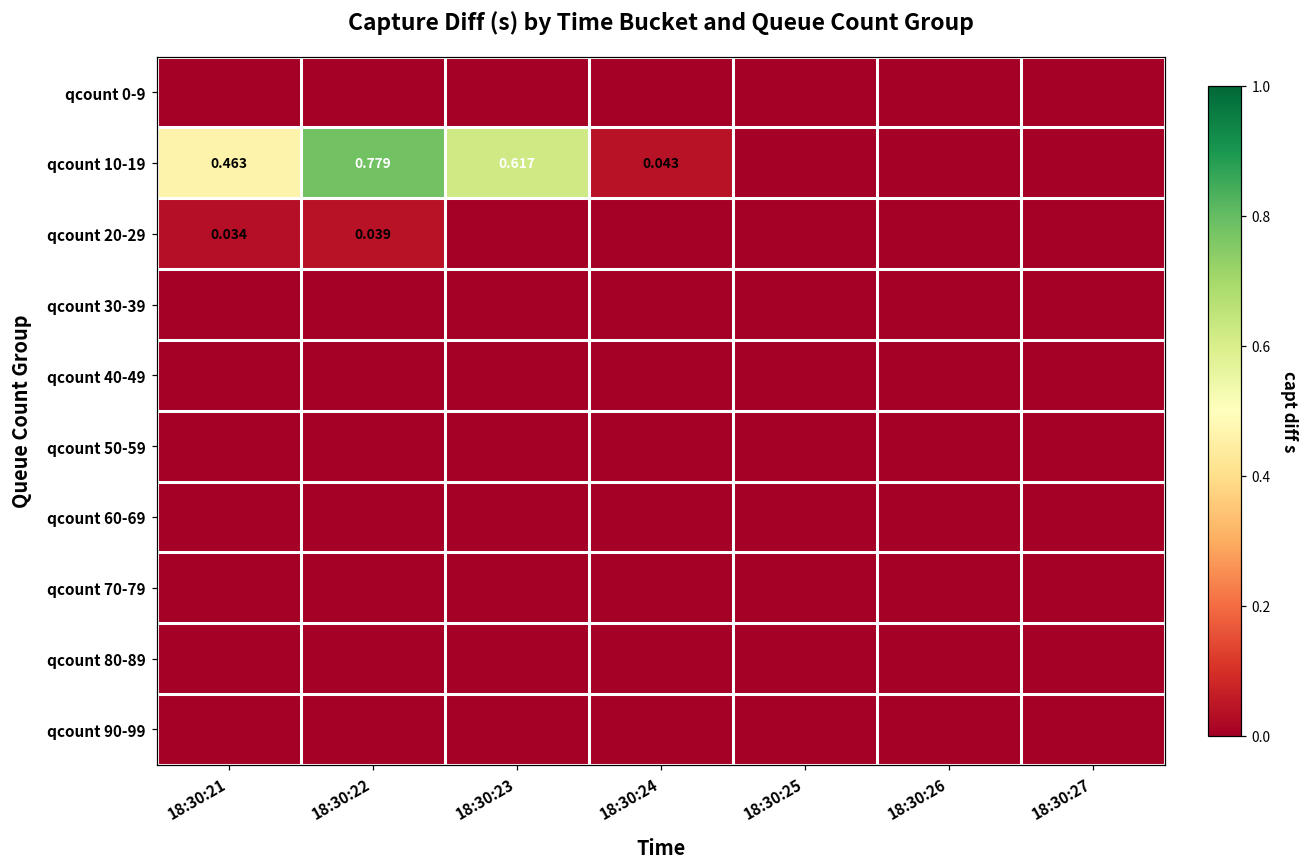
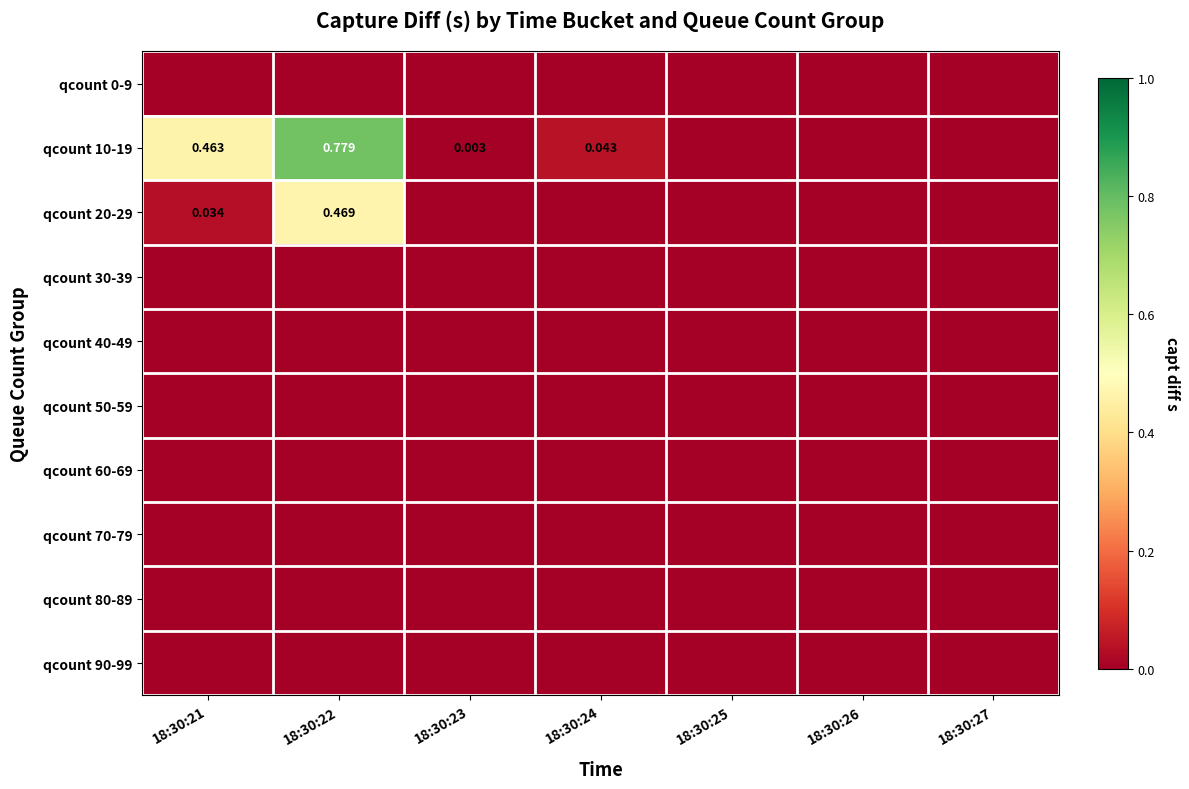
qcount 10-19, 18:30:23: 0.617 -> 0.003
qcount 20-29, 18:30:22: 0.039 -> 0.469
